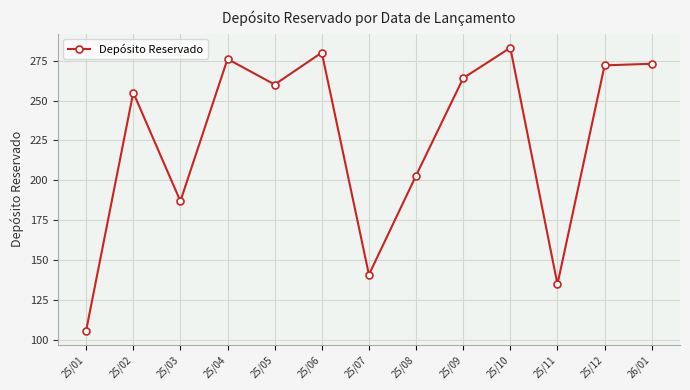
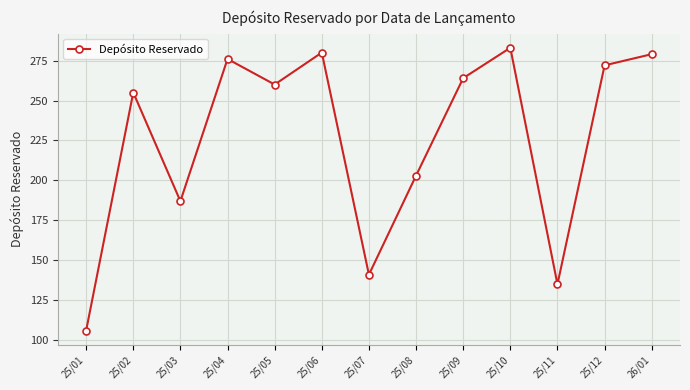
26/01: 273 -> 279
